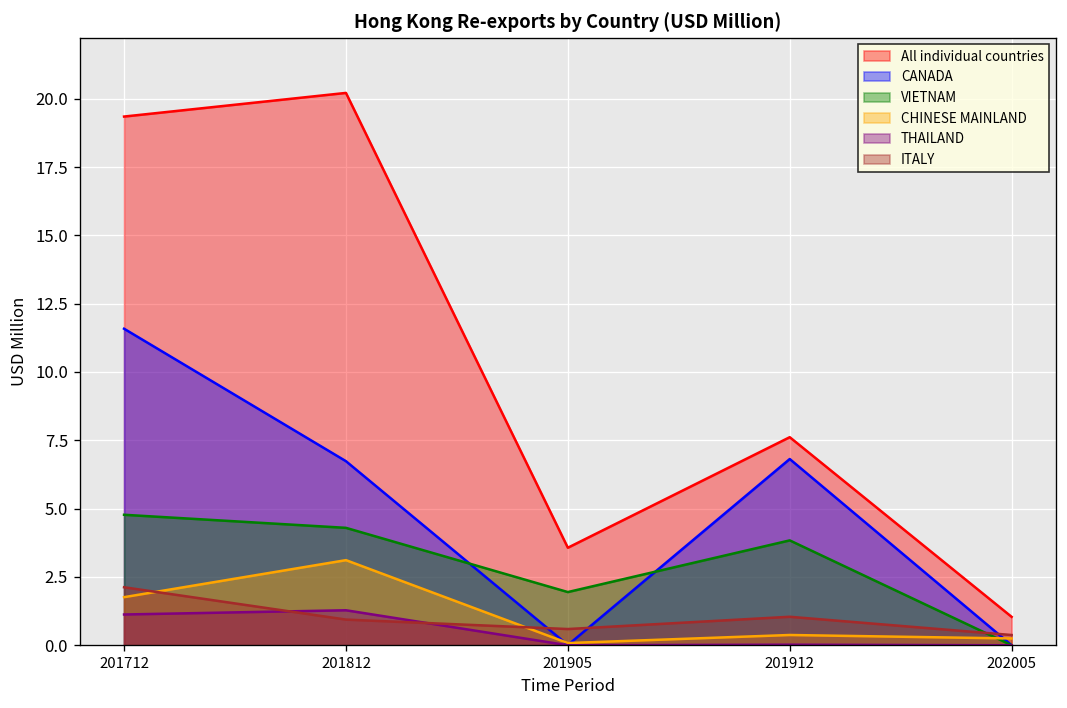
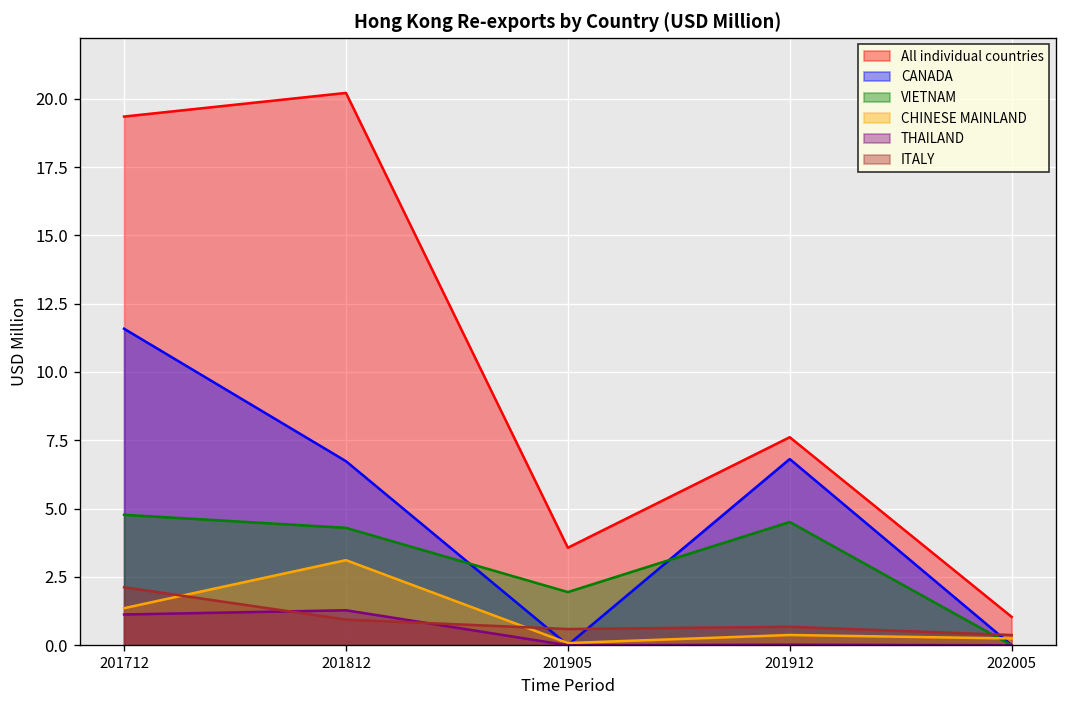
CHINESE MAINLAND, 201712: 1.8 -> 1.4
VIETNAM, 201912: 3.8 -> 4.5
ITALY, 201912: 1.0 -> 0.7
